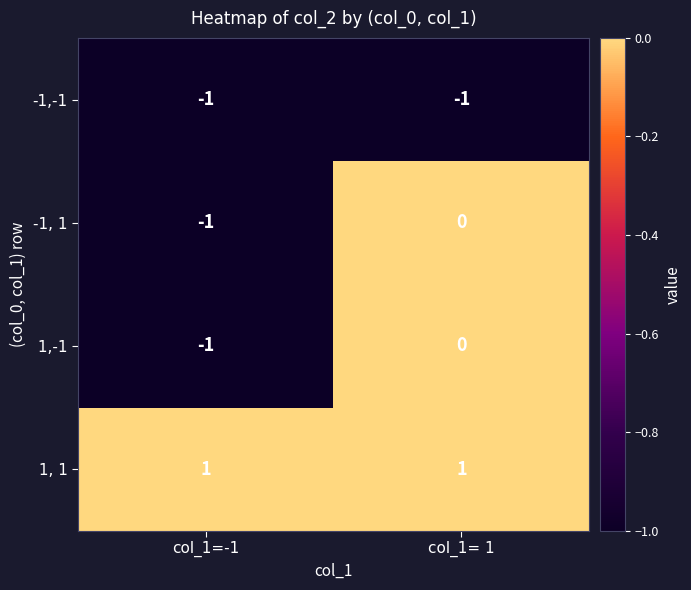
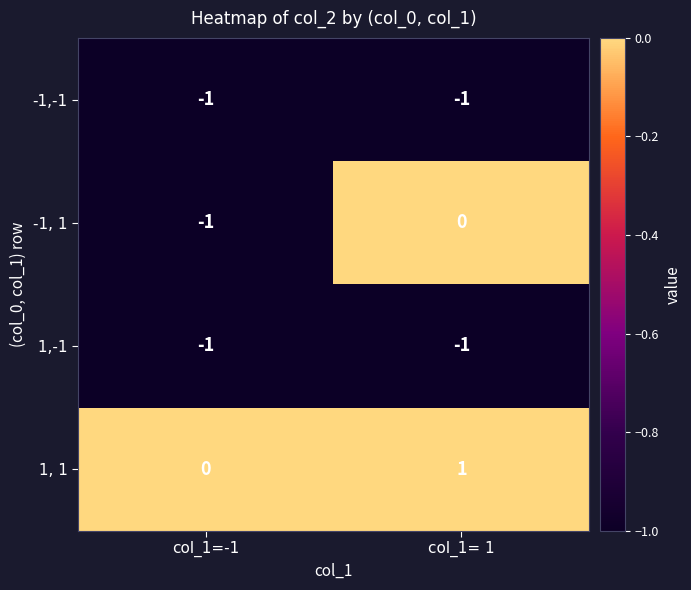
1,-1, col_1= 1: 0 -> -1
1, 1, col_1=-1: 1 -> 0
